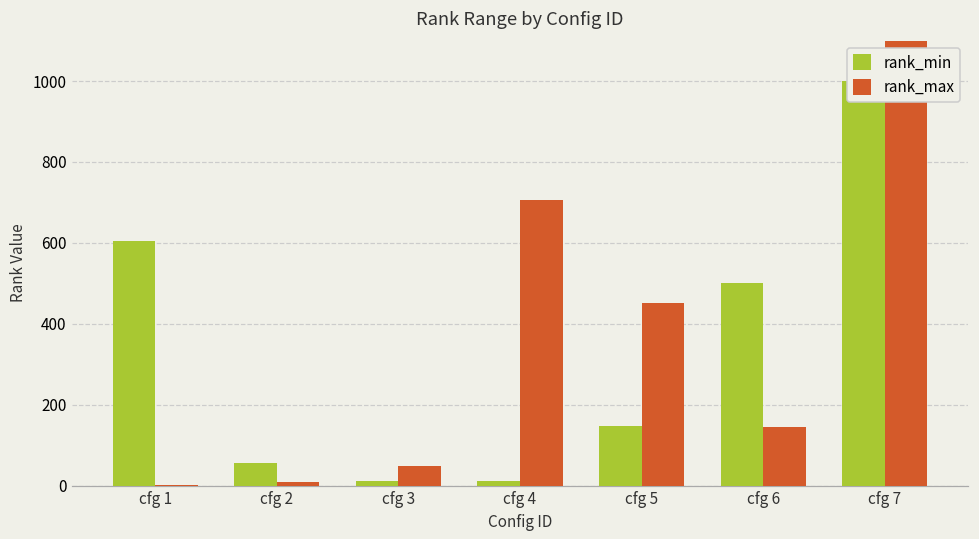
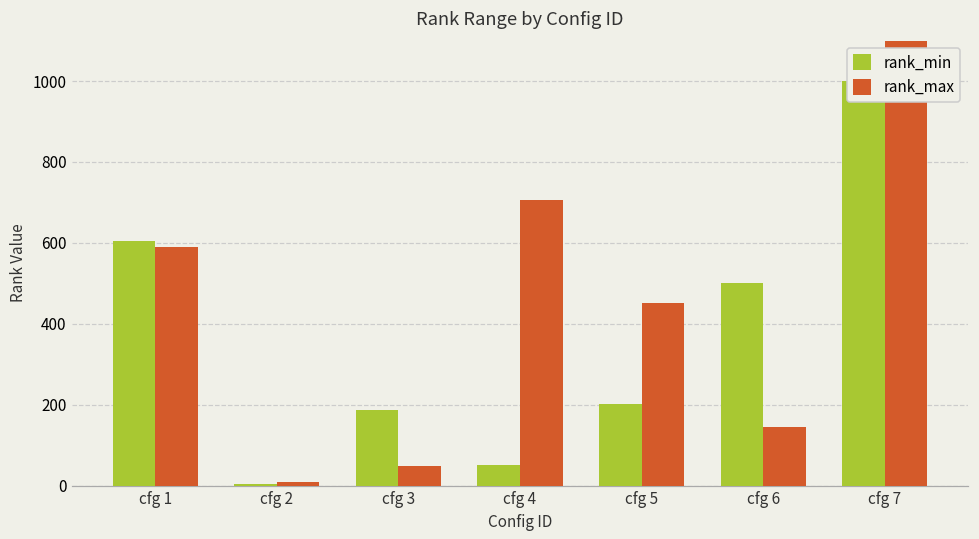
rank_max, cfg 1: 0 -> 590
rank_min, cfg 2: 60 -> 0
rank_min, cfg 3: 10 -> 190
rank_min, cfg 4: 10 -> 50
rank_min, cfg 5: 150 -> 200
